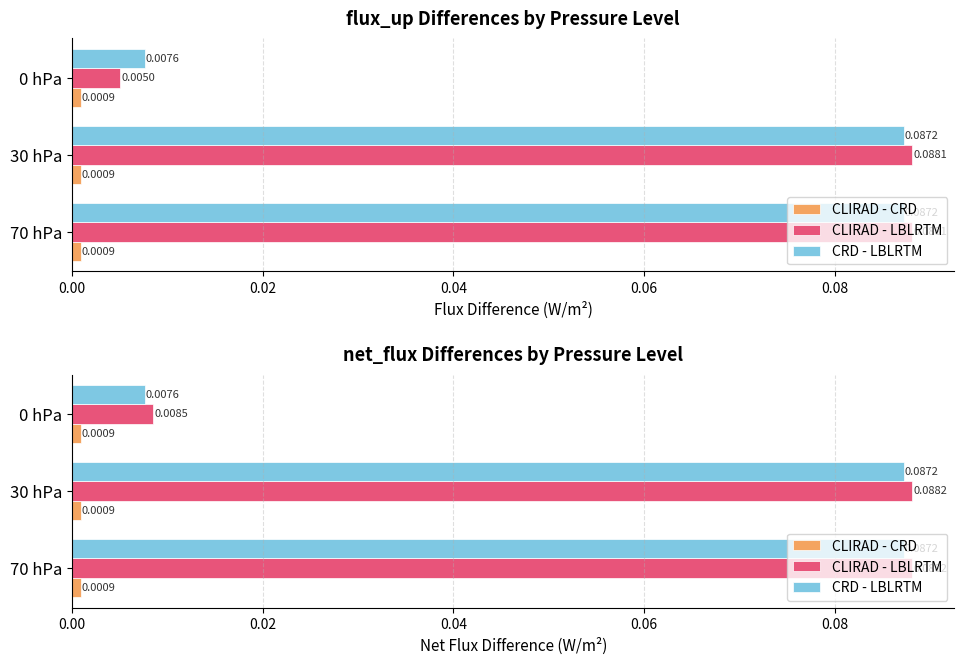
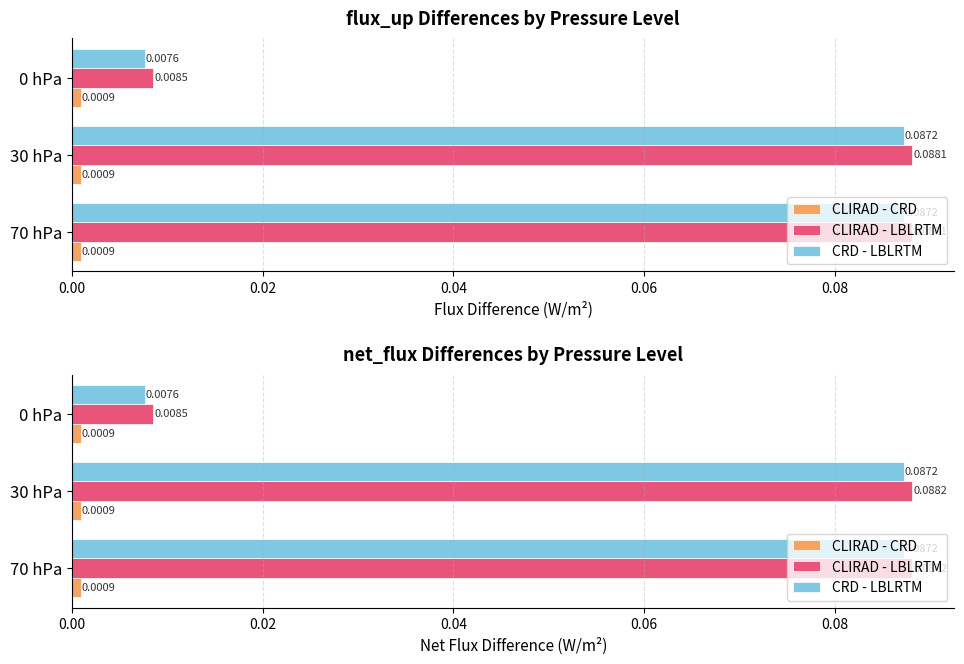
flux_up Differences by Pressure Level, CLIRAD - LBLRTM, 0 hPa: 0.0050 -> 0.0085
